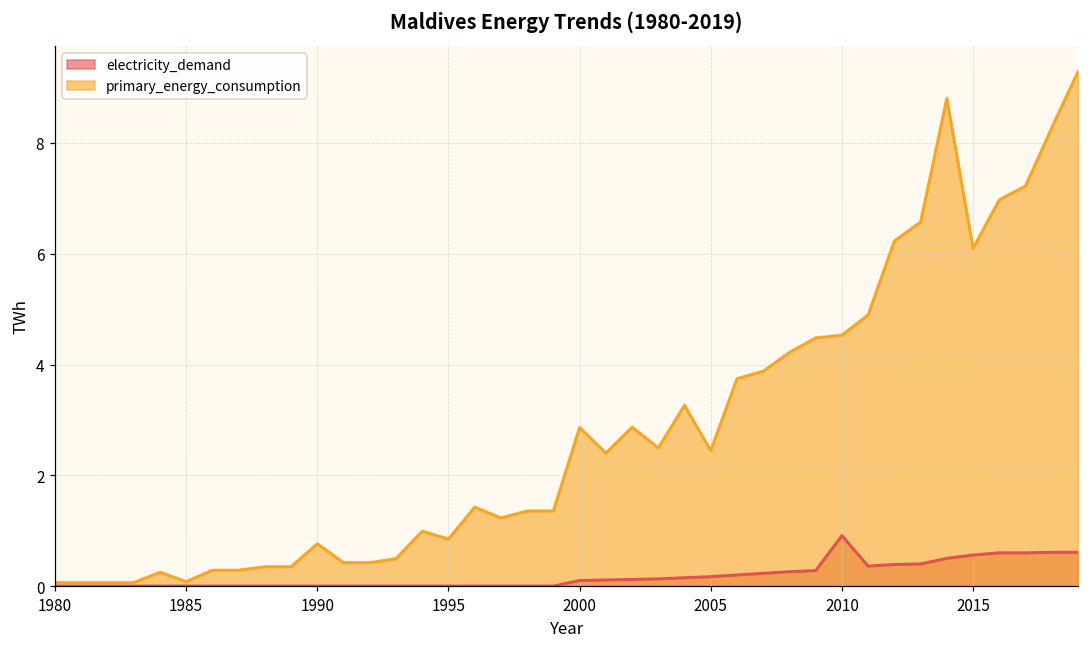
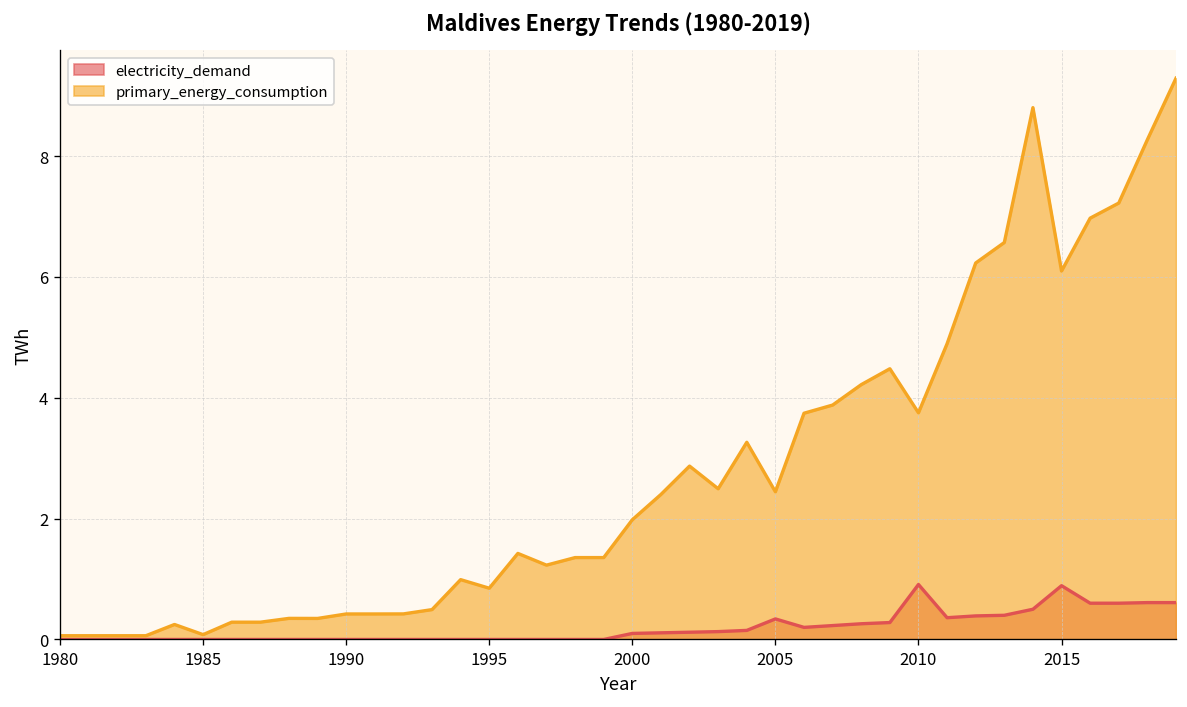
primary_energy_consumption, 1990: 0.8 -> 0.4
primary_energy_consumption, 2000: 2.9 -> 2.0
electricity_demand, 2005: 0.2 -> 0.3
primary_energy_consumption, 2010: 4.5 -> 3.8
electricity_demand, 2015: 0.6 -> 0.9
